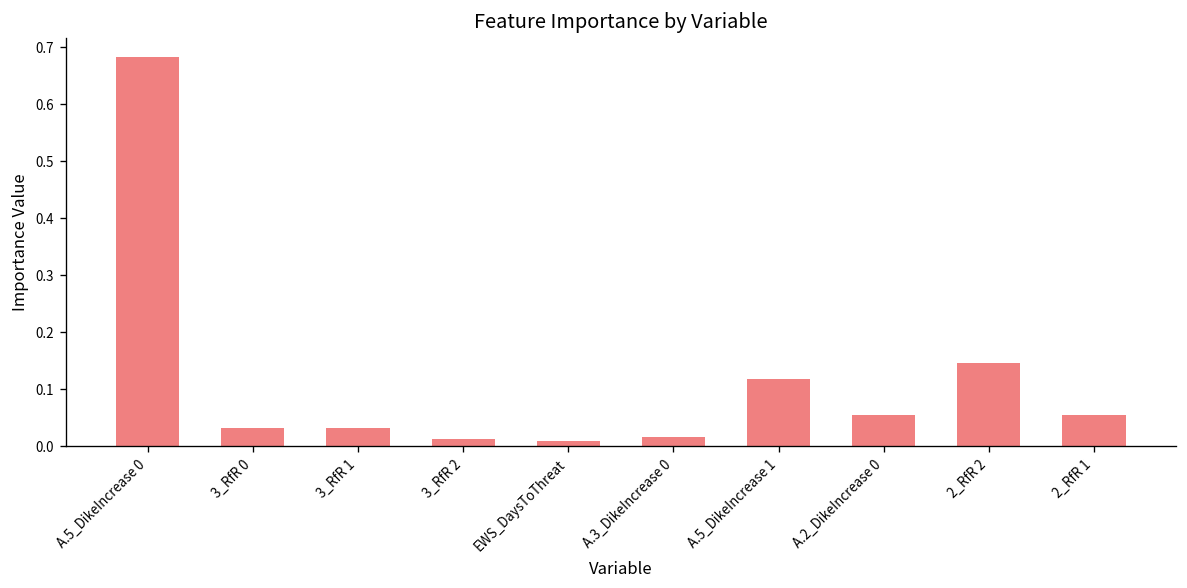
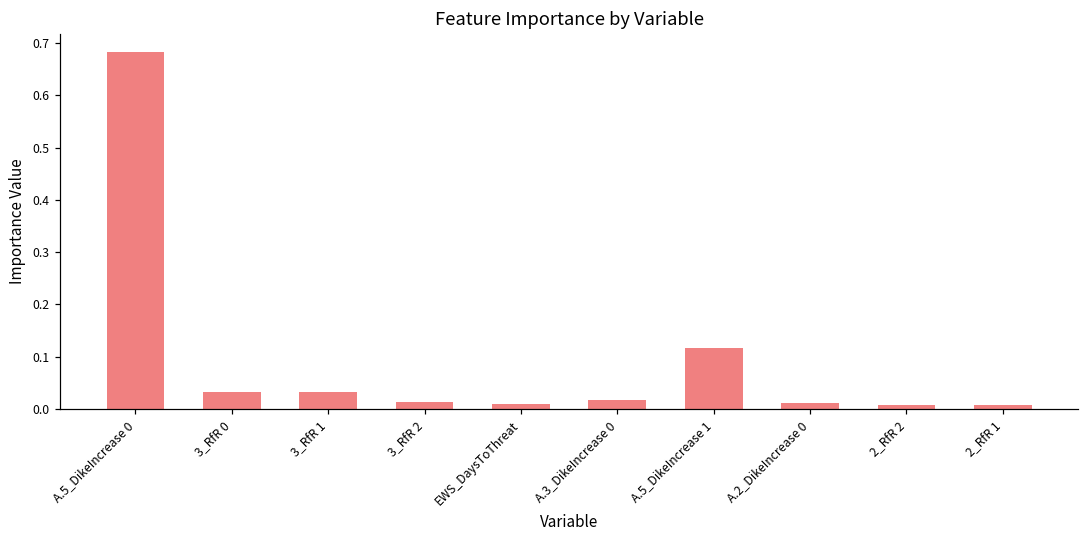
A.2_DikeIncrease 0: 0.05 -> 0.01
2_RfR 2: 0.15 -> 0.01
2_RfR 1: 0.05 -> 0.01
